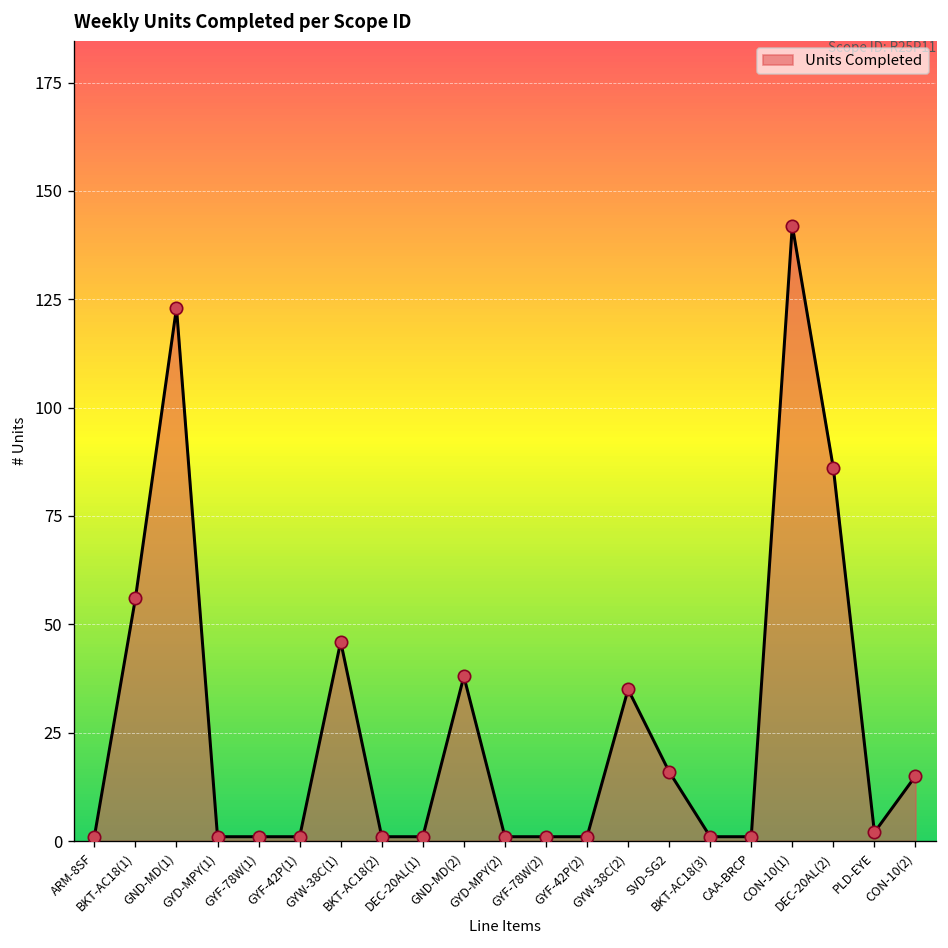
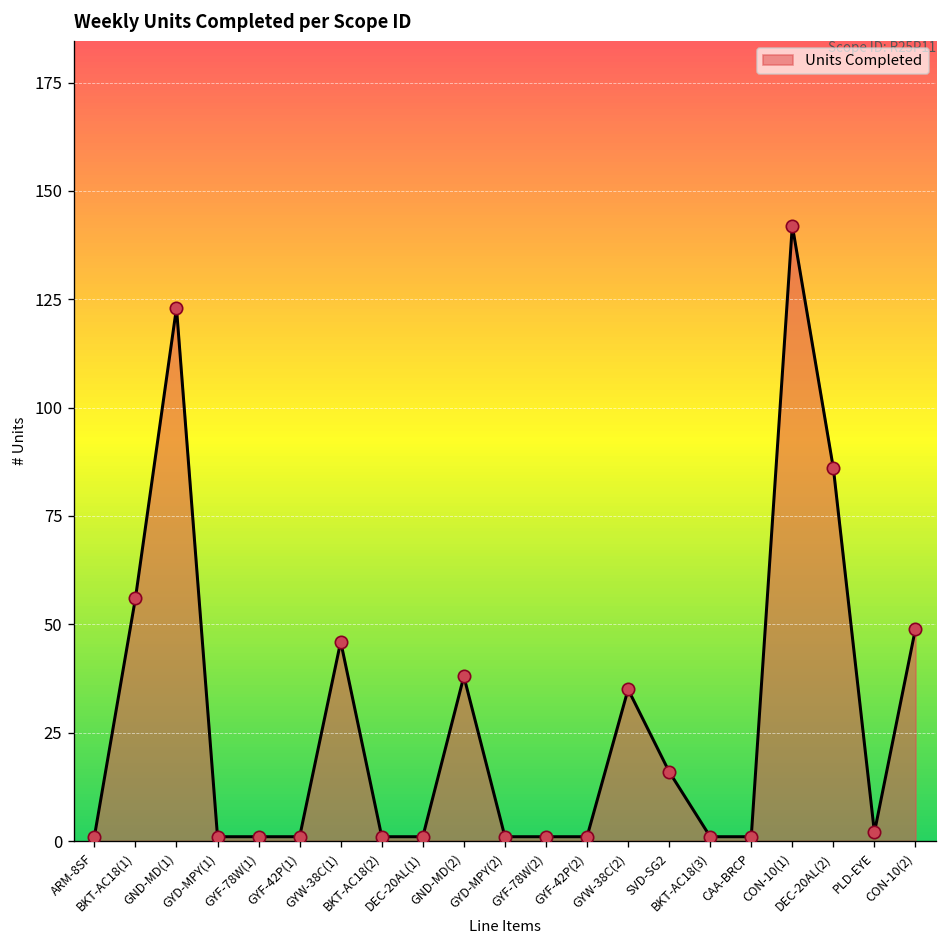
CON-10(2): 15 -> 49
